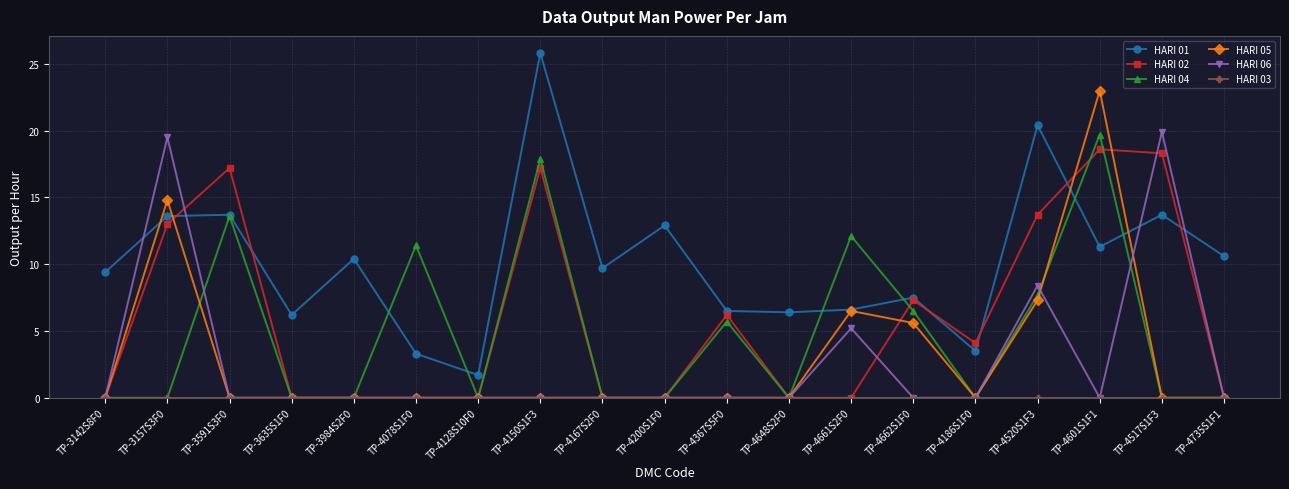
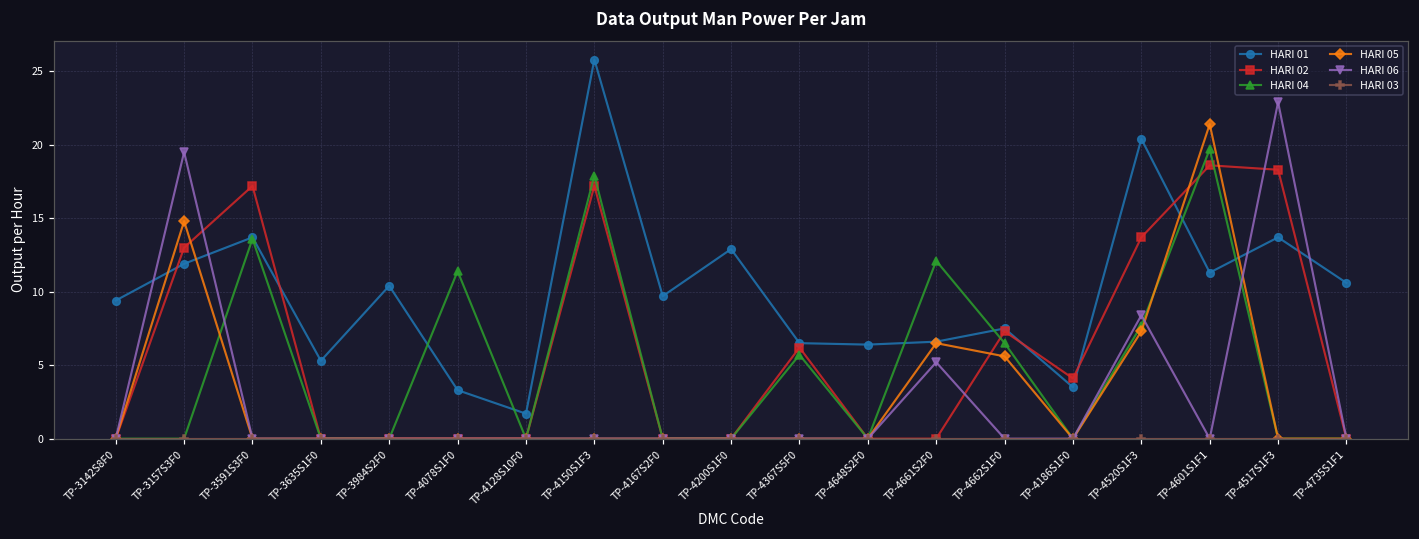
HARI 01, TP-3157S3F0: 13.6 -> 11.9
HARI 01, TP-3635S1F0: 6.2 -> 5.3
HARI 05, TP-4601S1F1: 23.0 -> 21.4
HARI 06, TP-4517S1F3: 19.9 -> 22.9
